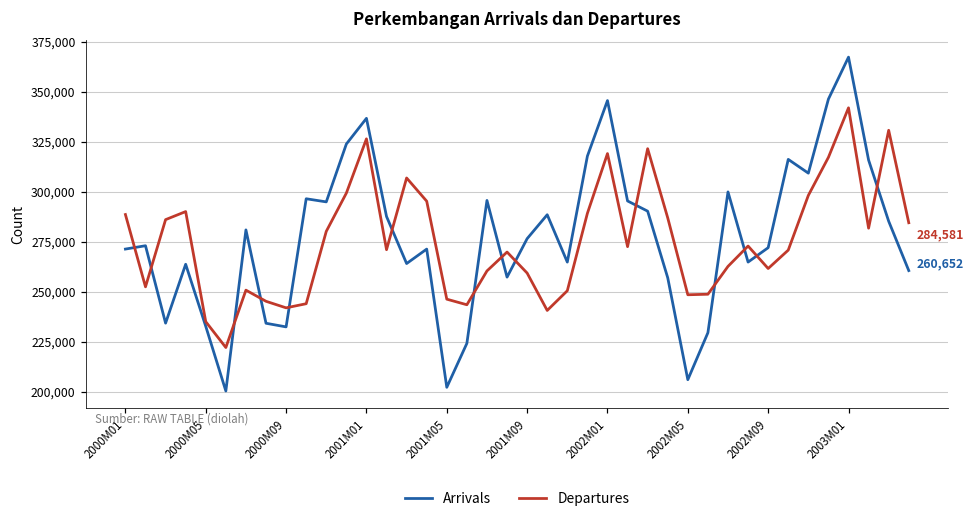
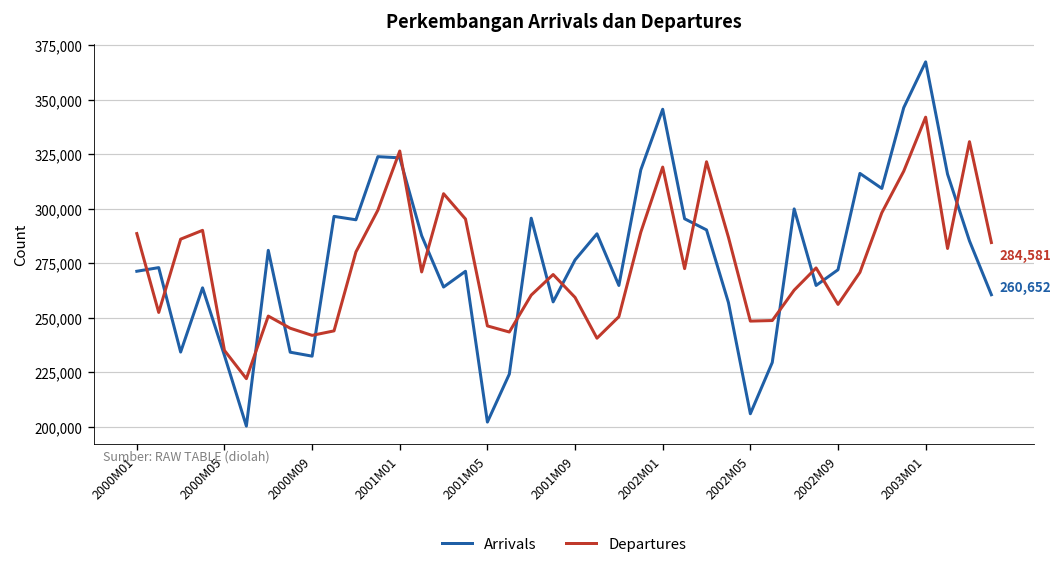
Arrivals, 2001M01: 337,000 -> 323,000
Departures, 2002M09: 262,000 -> 256,000
